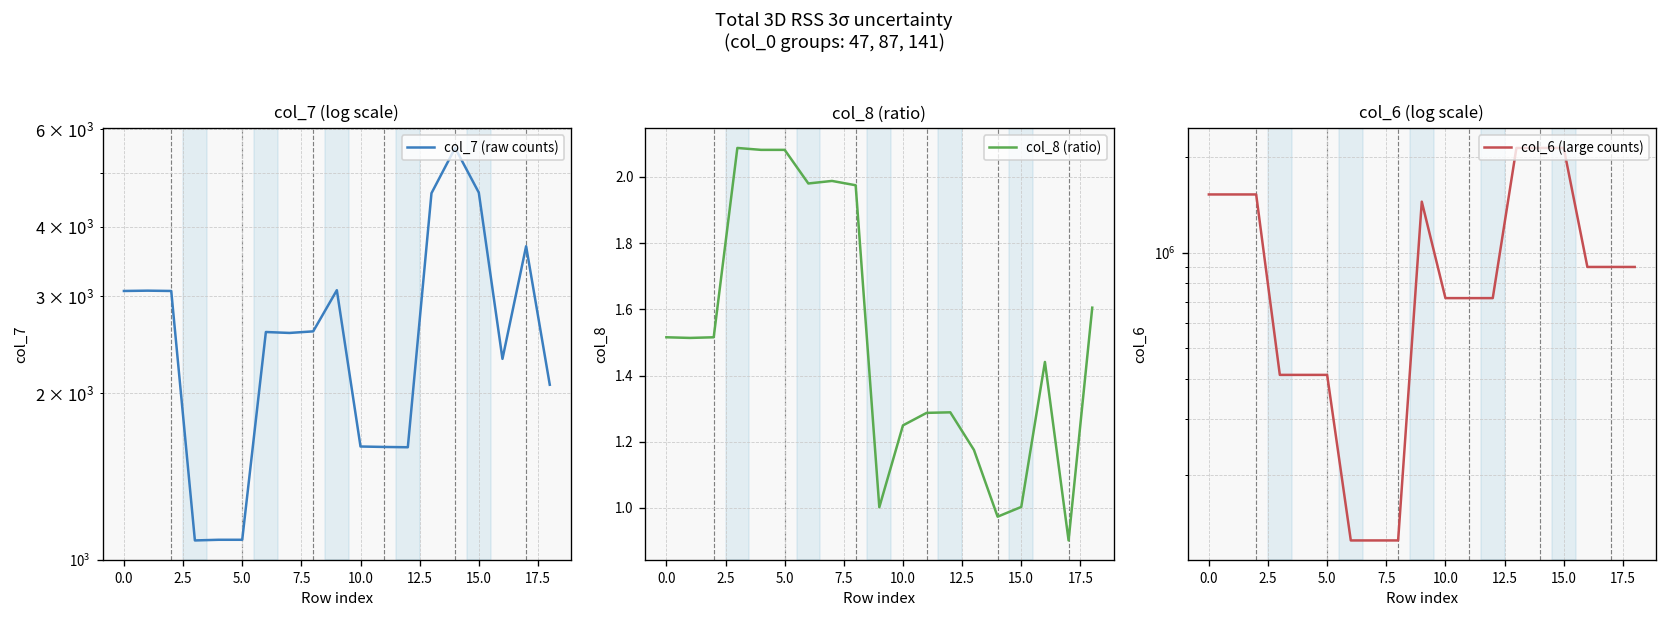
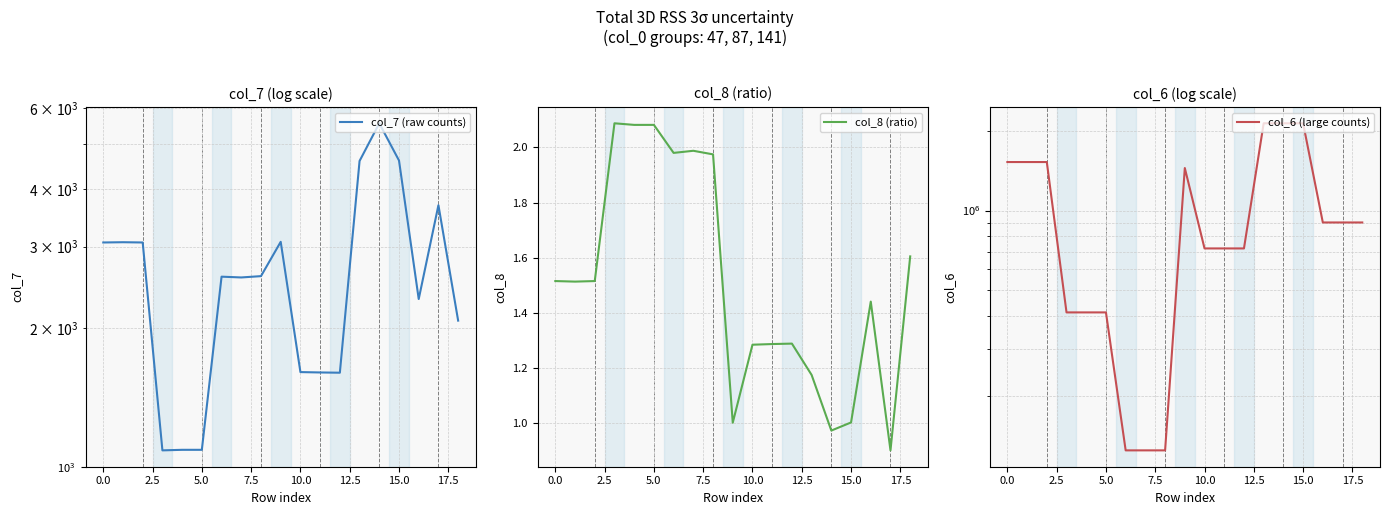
col_8 (ratio), 10.0: 1.25 -> 1.28
